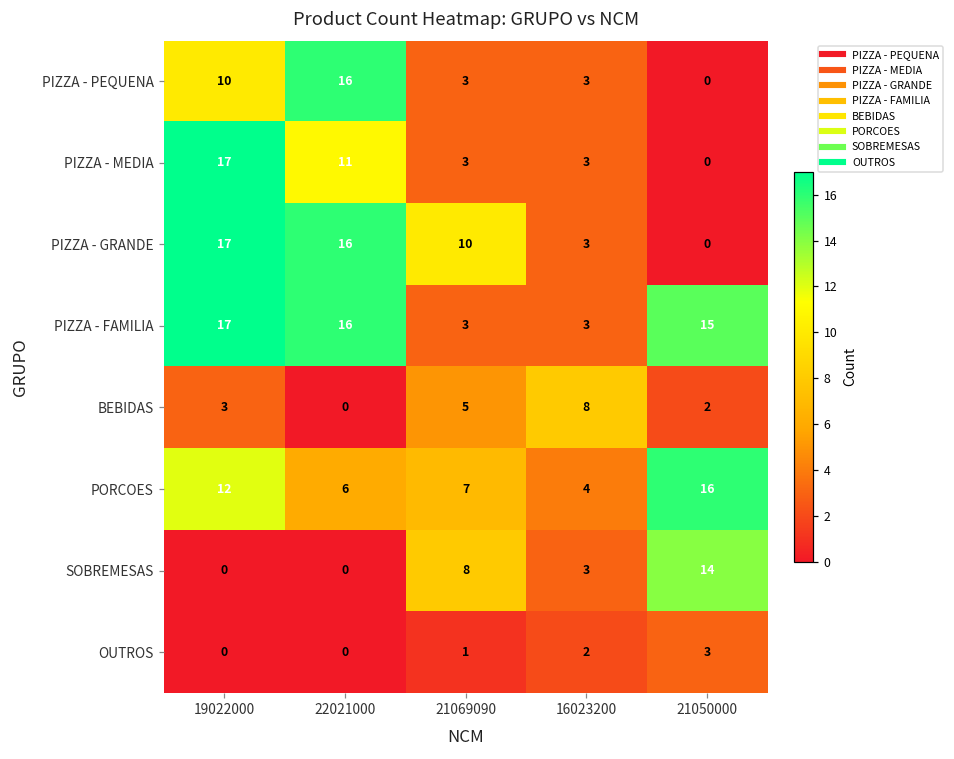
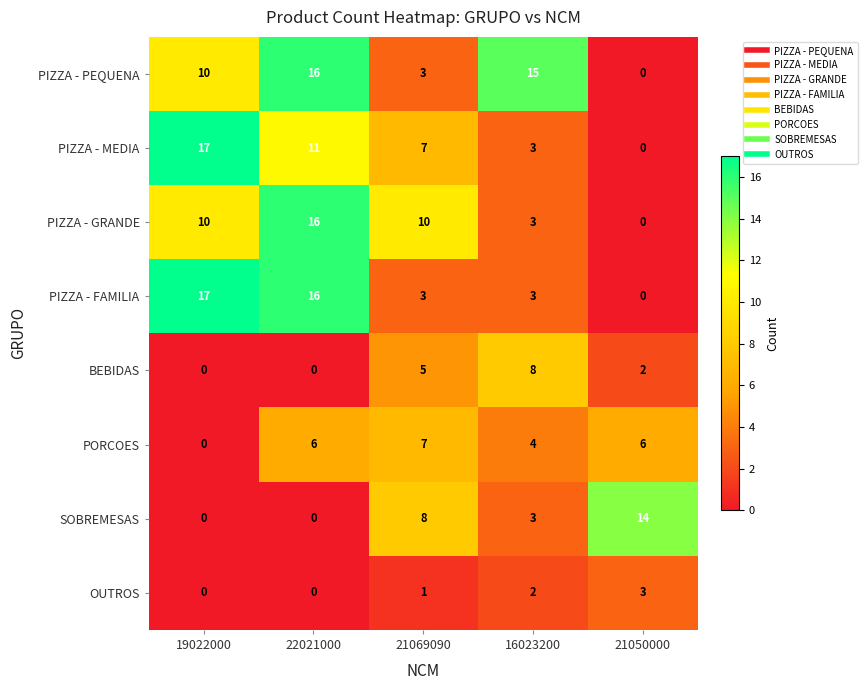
PIZZA - PEQUENA, 16023200: 3 -> 15
PIZZA - MEDIA, 21069090: 3 -> 7
PIZZA - GRANDE, 19022000: 17 -> 10
PIZZA - FAMILIA, 21050000: 15 -> 0
BEBIDAS, 19022000: 3 -> 0
PORCOES, 19022000: 12 -> 0
PORCOES, 21050000: 16 -> 6
